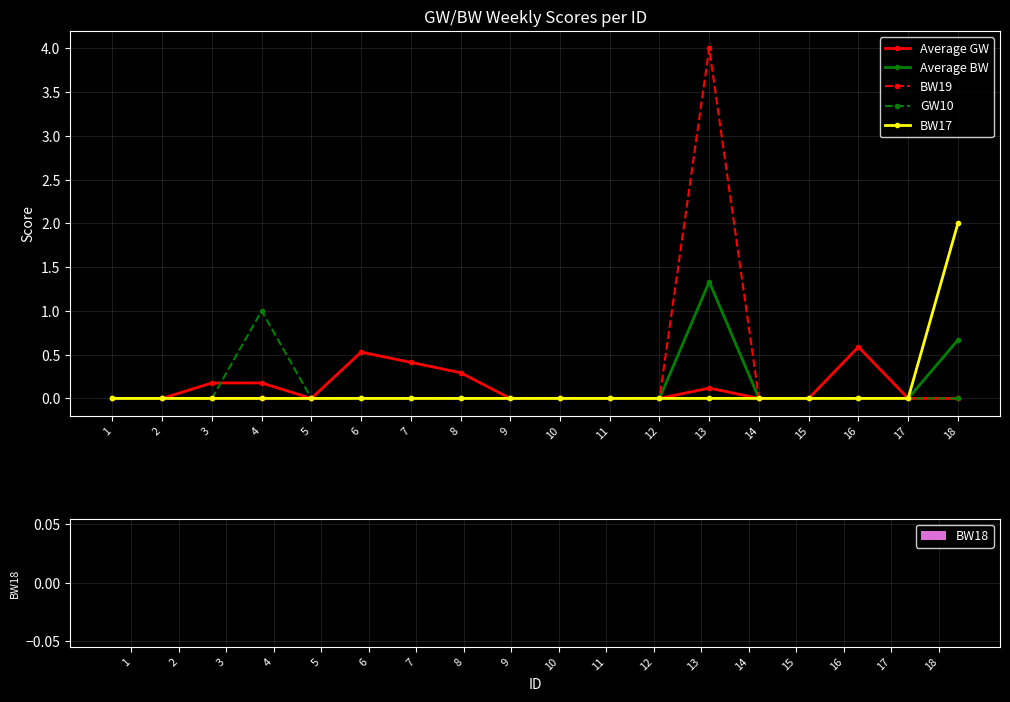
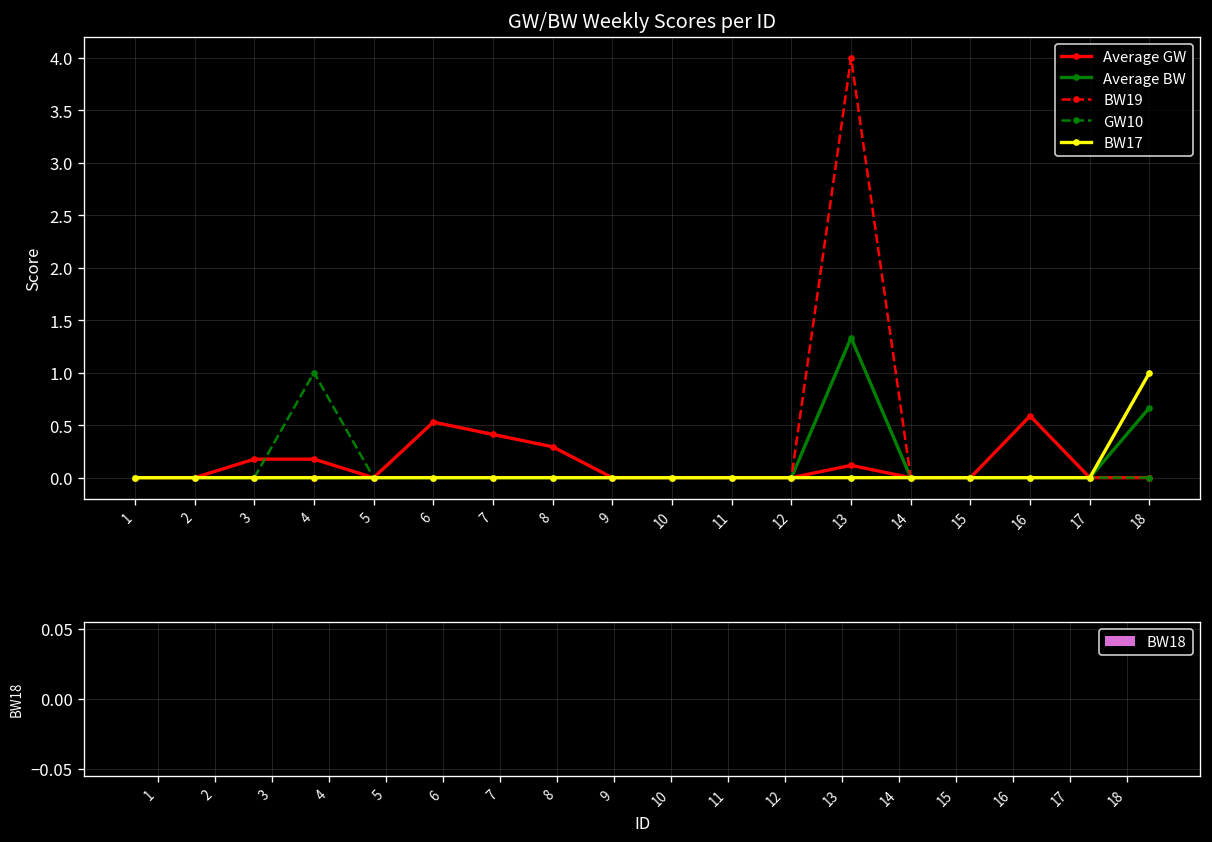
GW/BW Weekly Scores per ID, BW17, 18: 2 -> 1
